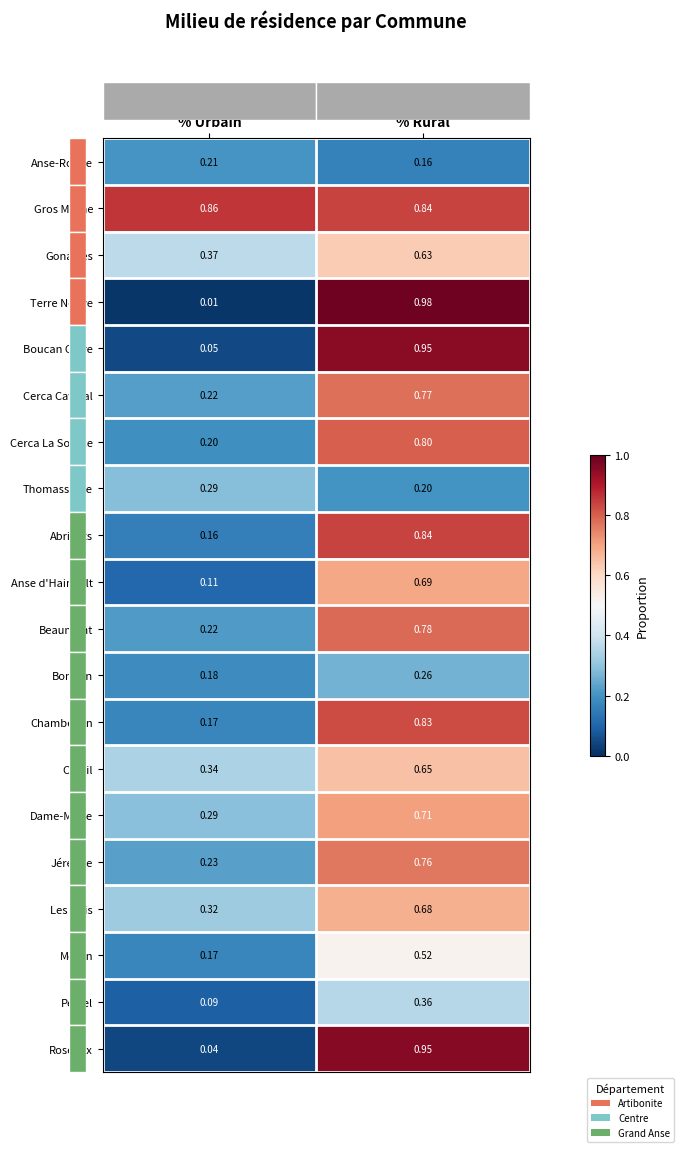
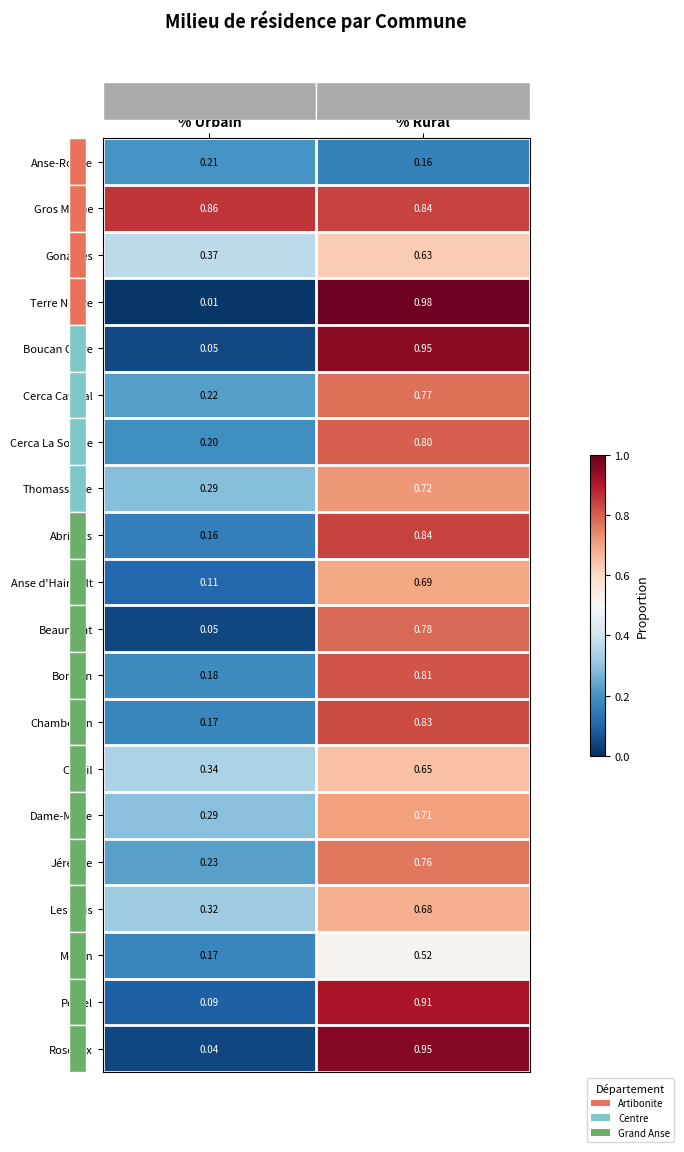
Thomassique, % Rural: 0.20 -> 0.72
Beaumont, % Urbain: 0.22 -> 0.05
Bonbon, % Rural: 0.26 -> 0.81
Pestel, % Rural: 0.36 -> 0.91
